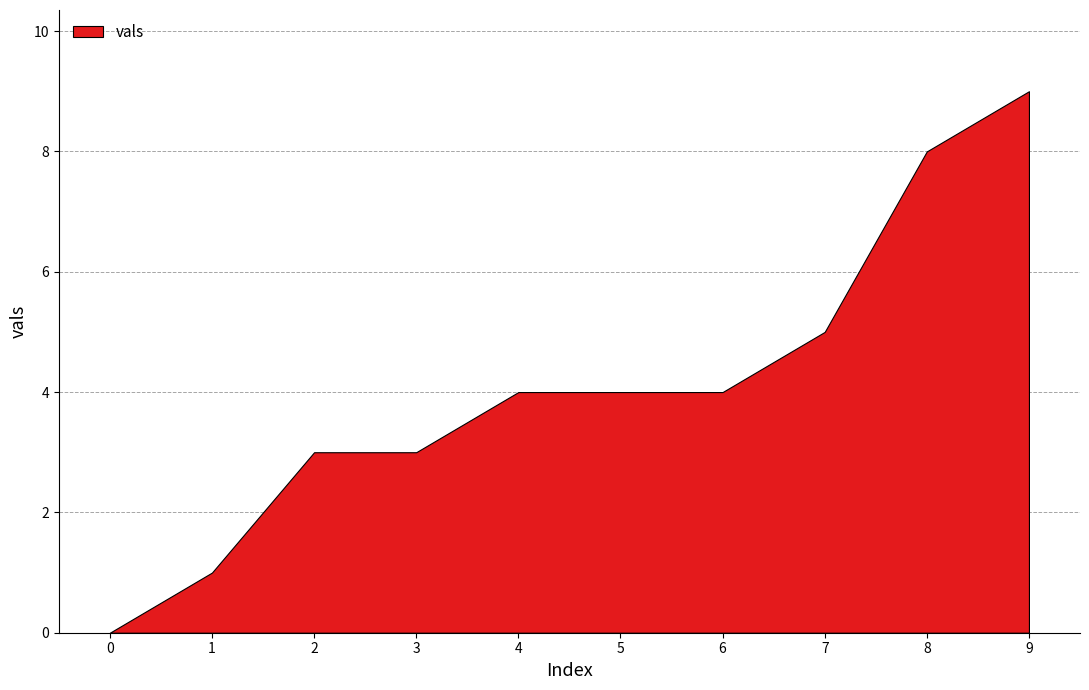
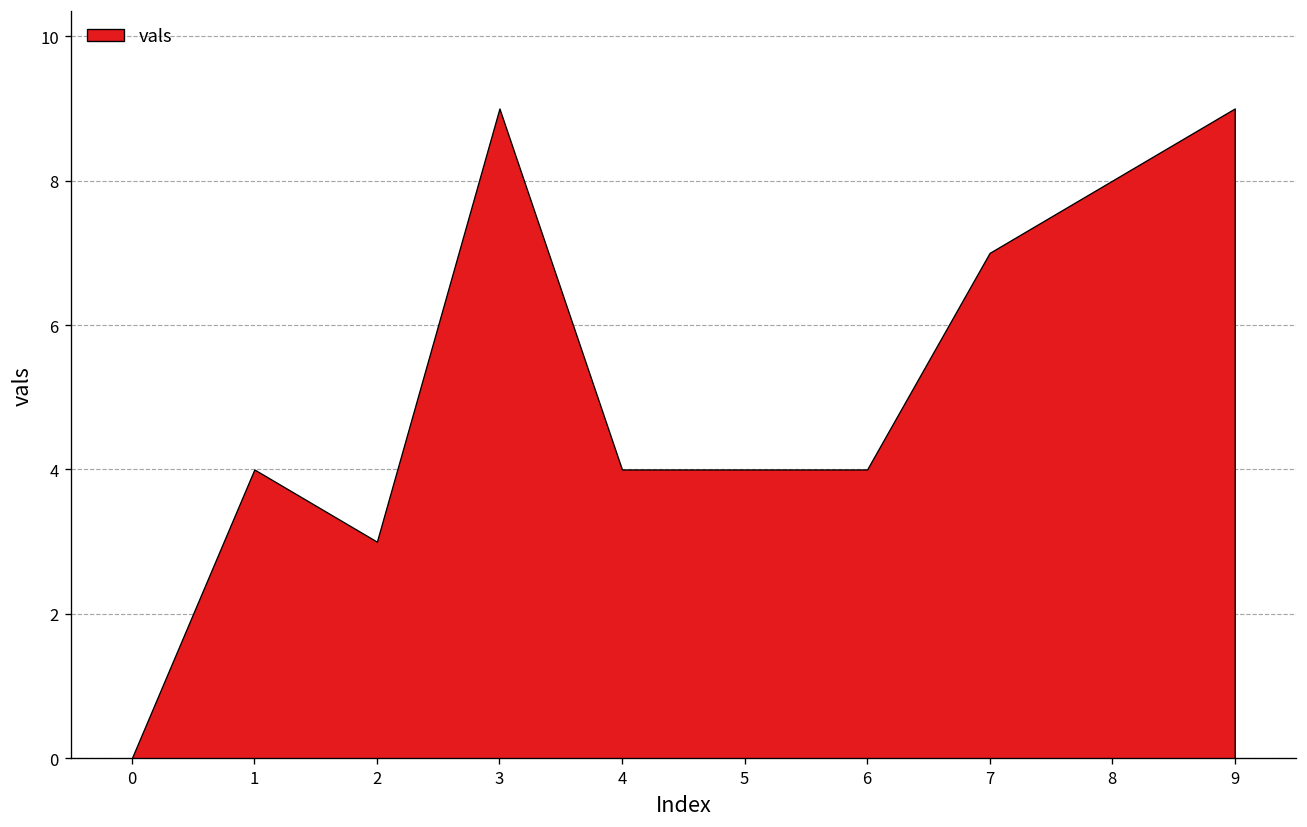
1: 1 -> 4
3: 3 -> 9
7: 5 -> 7
